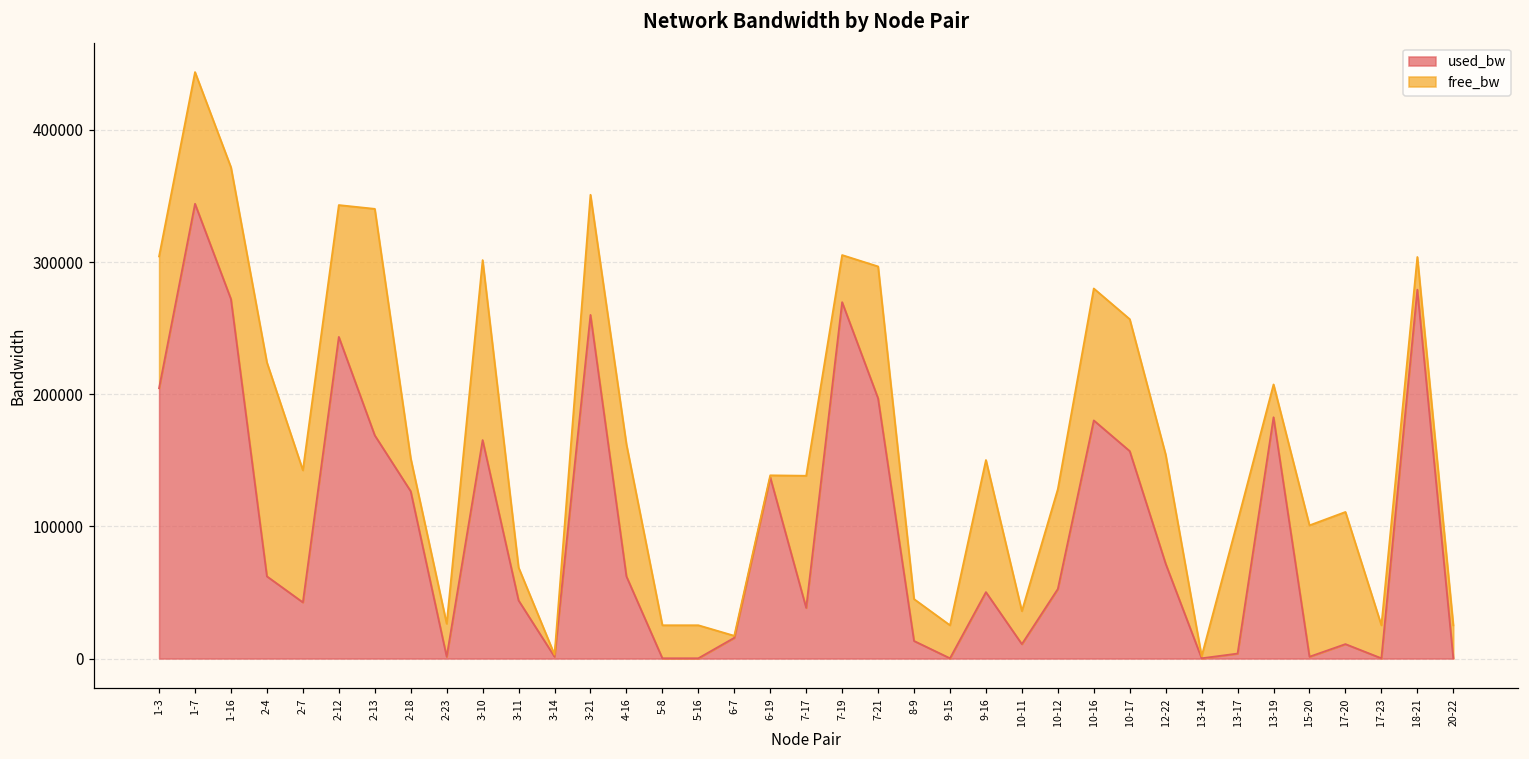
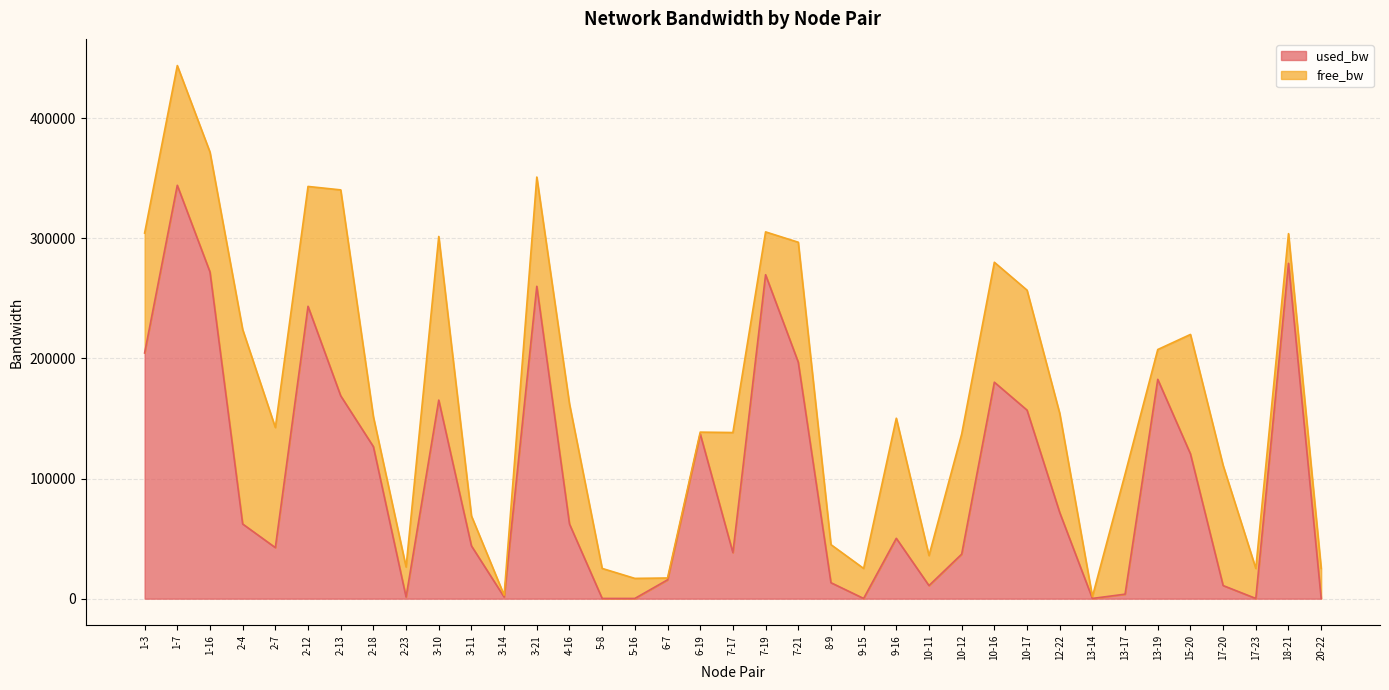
free_bw, 5-16: 25000 -> 17000
used_bw, 10-12: 53000 -> 37000
free_bw, 10-12: 76000 -> 100000
used_bw, 15-20: 1000 -> 121000
